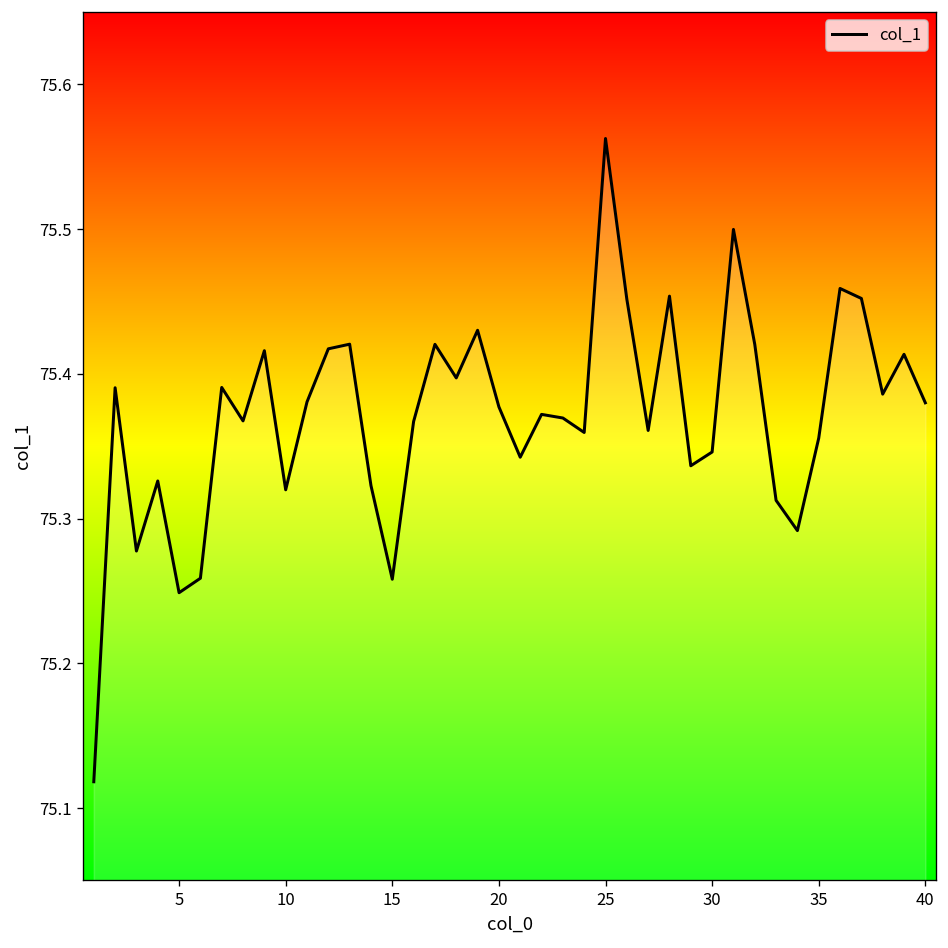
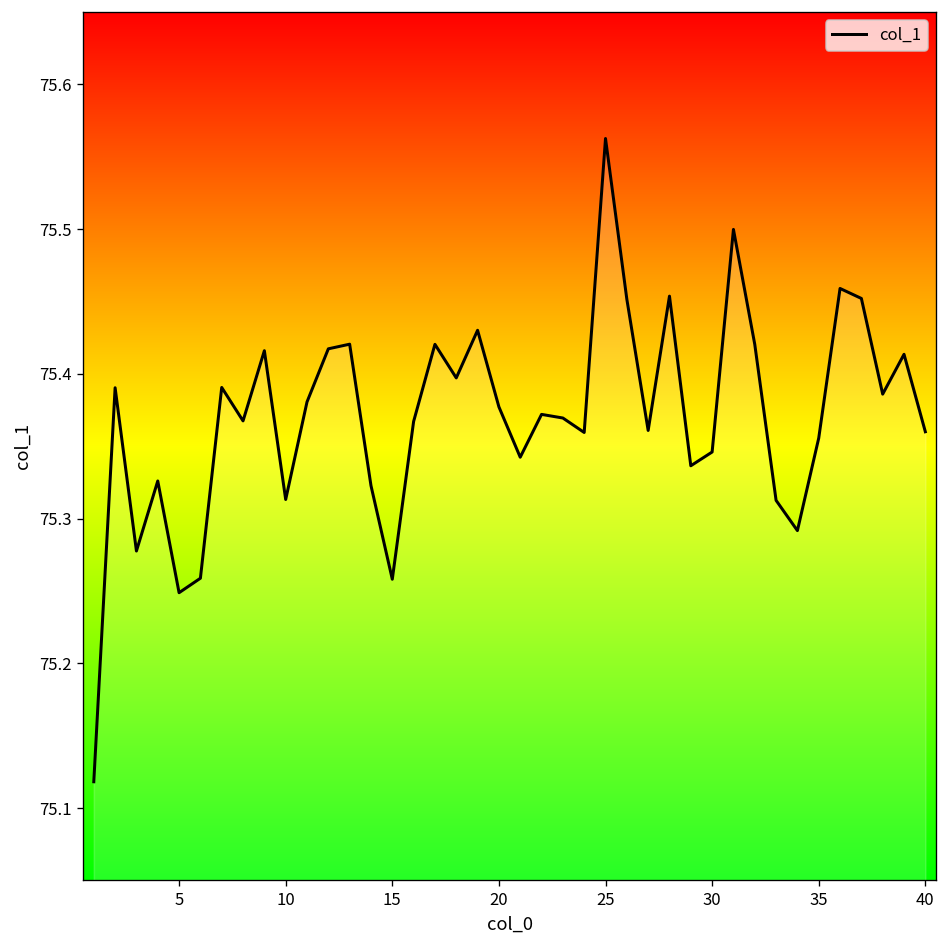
10: 75.320 -> 75.313
40: 75.38 -> 75.36
